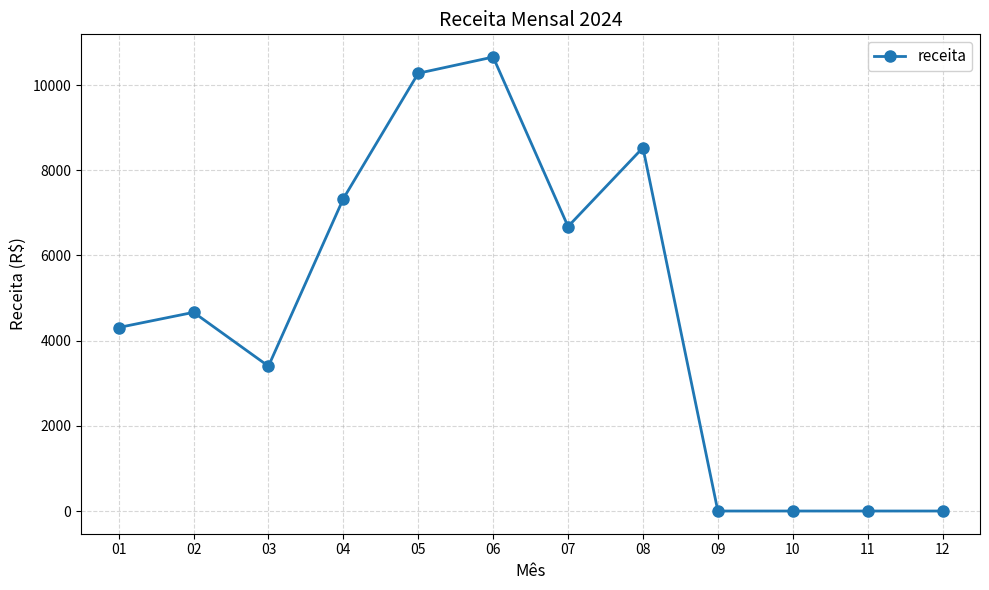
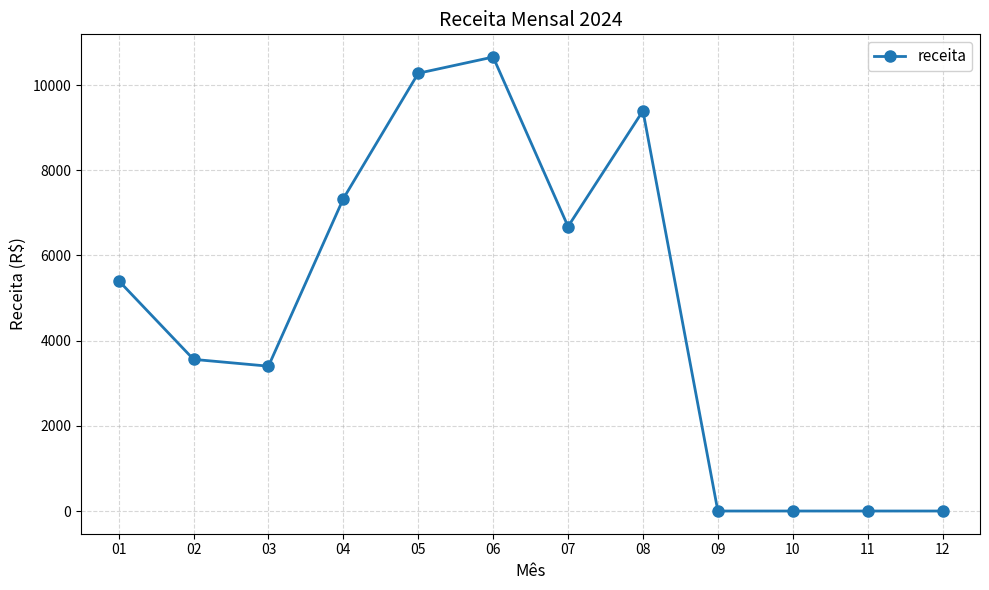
01: 4300 -> 5400
02: 4700 -> 3600
08: 8500 -> 9400
